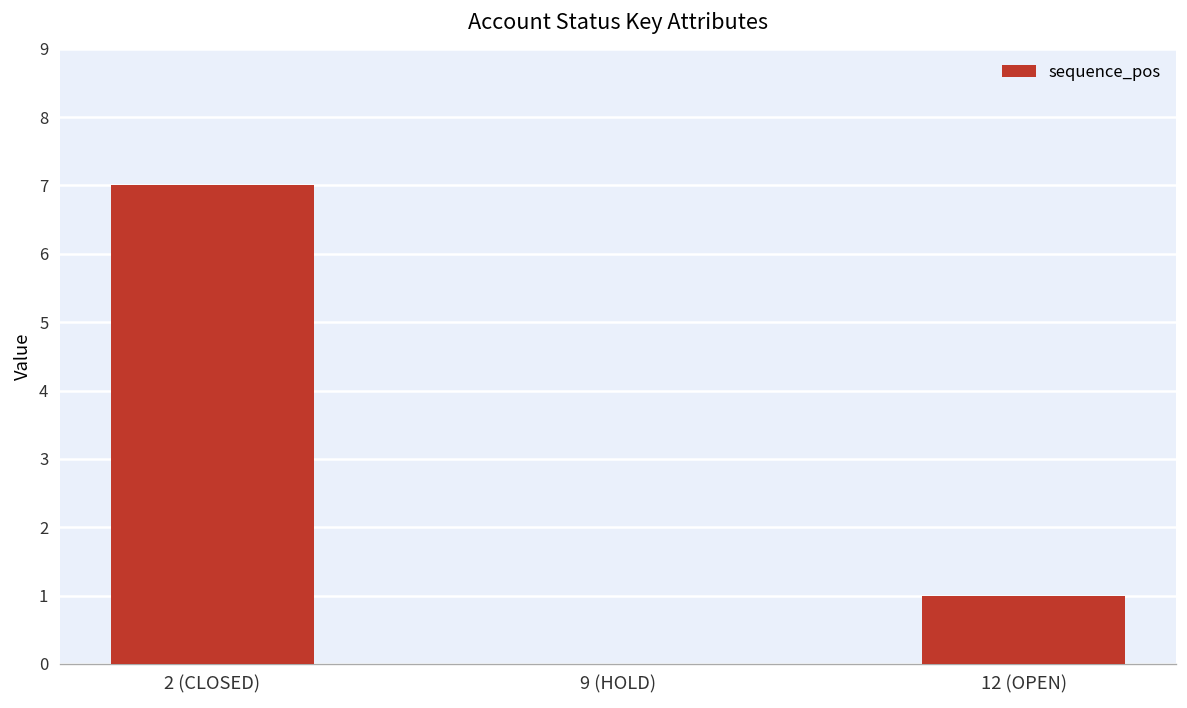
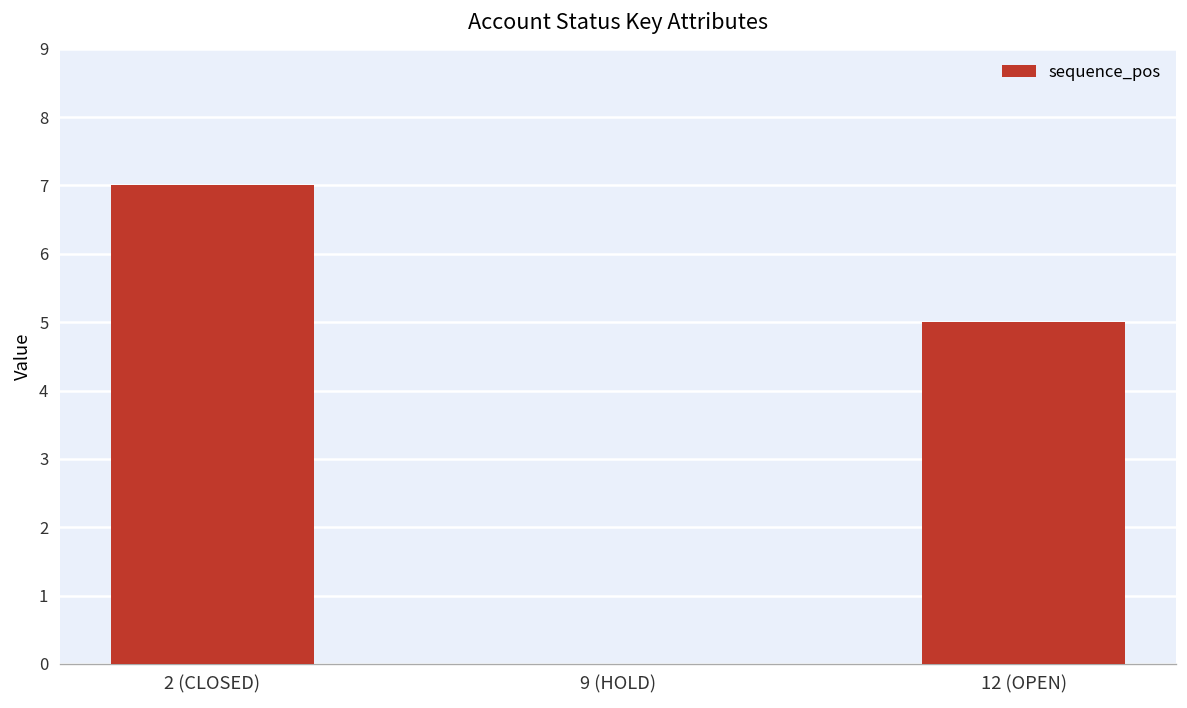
12 (OPEN): 1 -> 5
